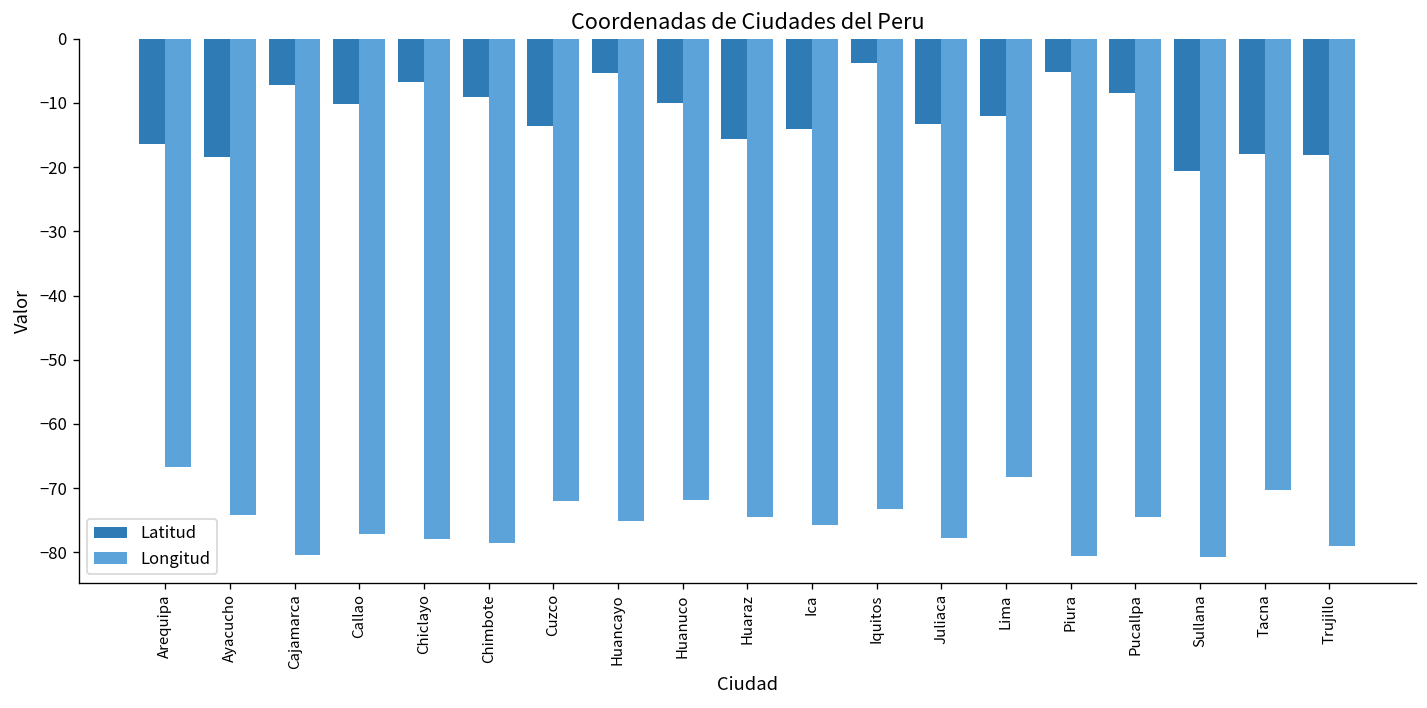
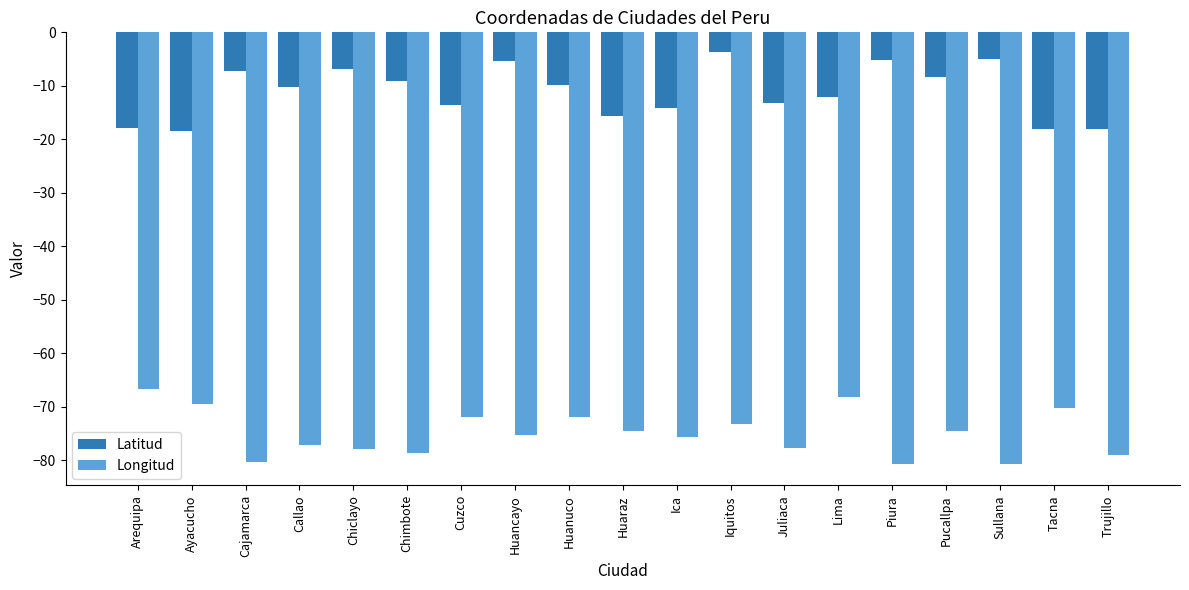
Latitud, Arequipa: -16 -> -18
Longitud, Ayacucho: -74 -> -69
Latitud, Sullana: -21 -> -5
